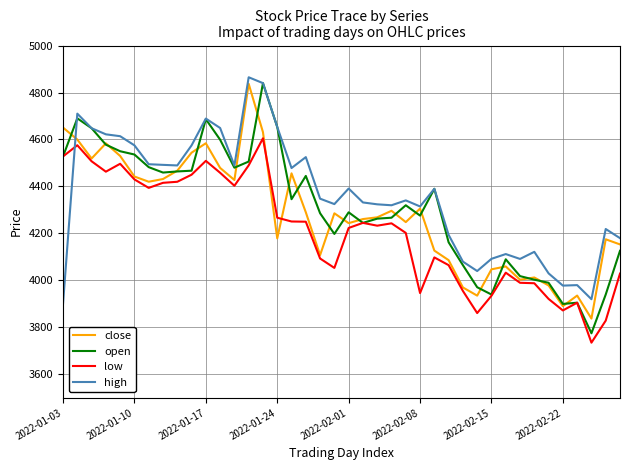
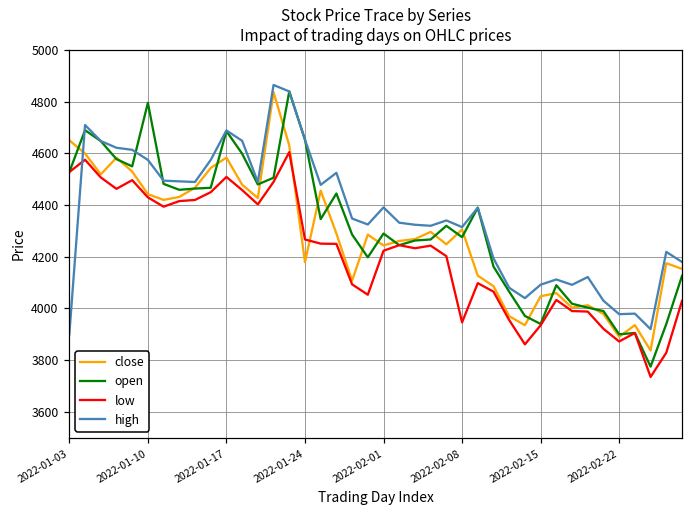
open, 2022-01-10: 4540 -> 4800
